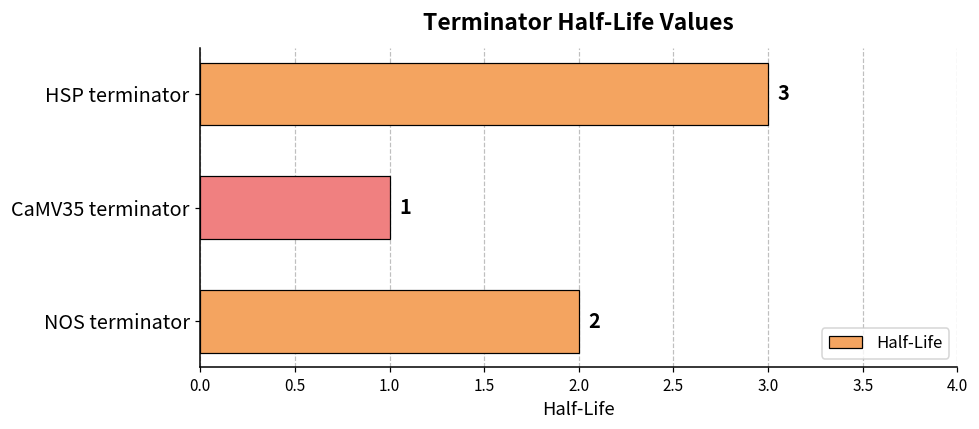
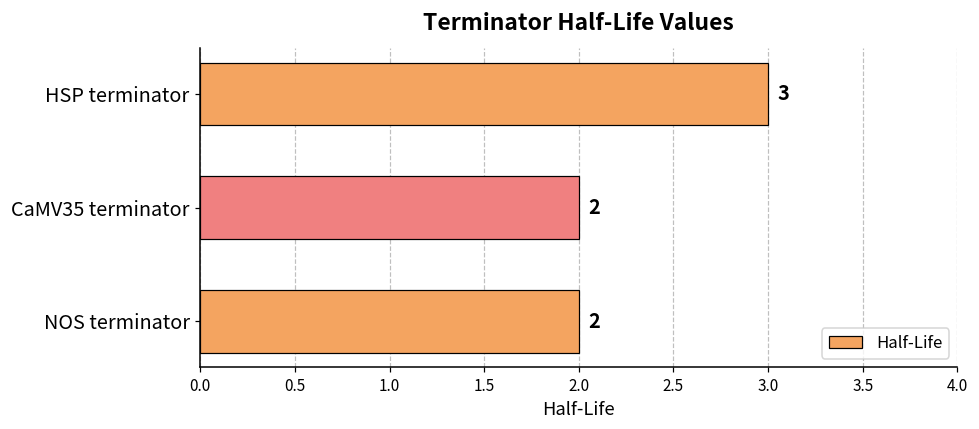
CaMV35 terminator: 1 -> 2
